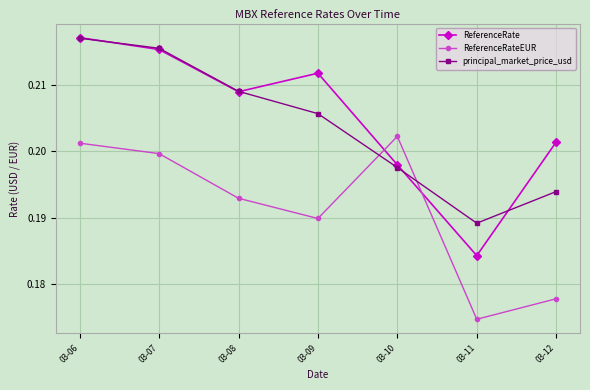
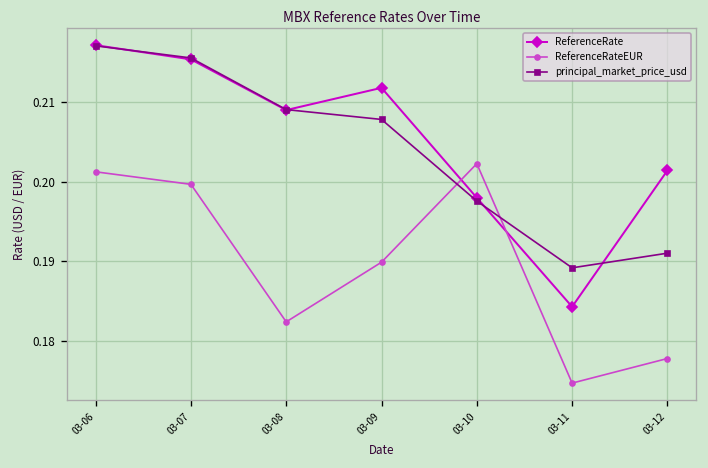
ReferenceRateEUR, 03-08: 0.193 -> 0.182
principal_market_price_usd, 03-09: 0.206 -> 0.208
principal_market_price_usd, 03-12: 0.194 -> 0.191
